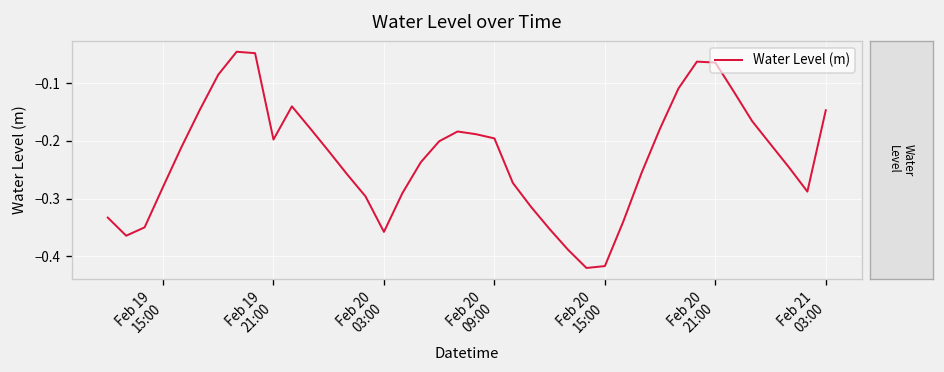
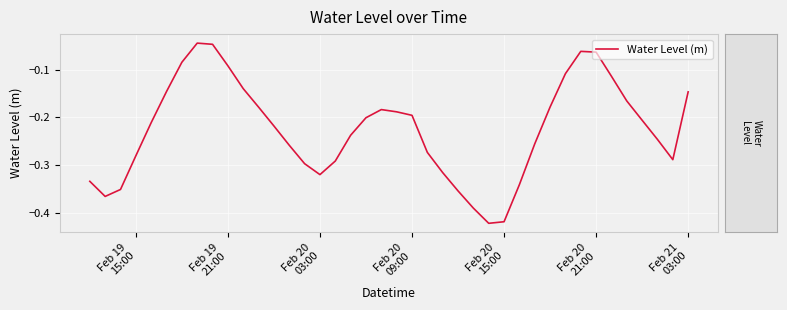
Feb 19 21:00: -0.20 -> -0.09
Feb 20 03:00: -0.36 -> -0.32
